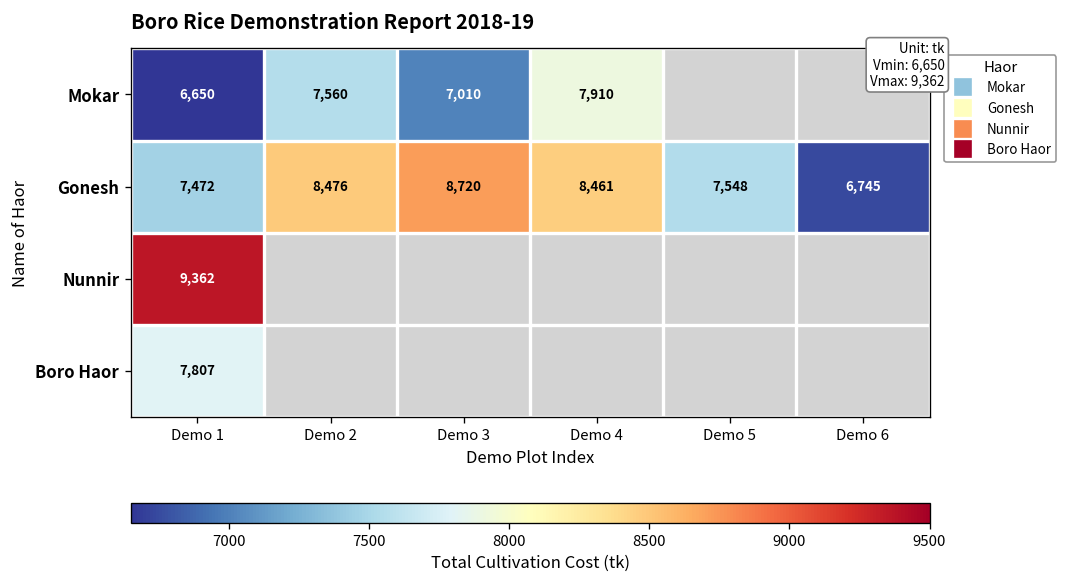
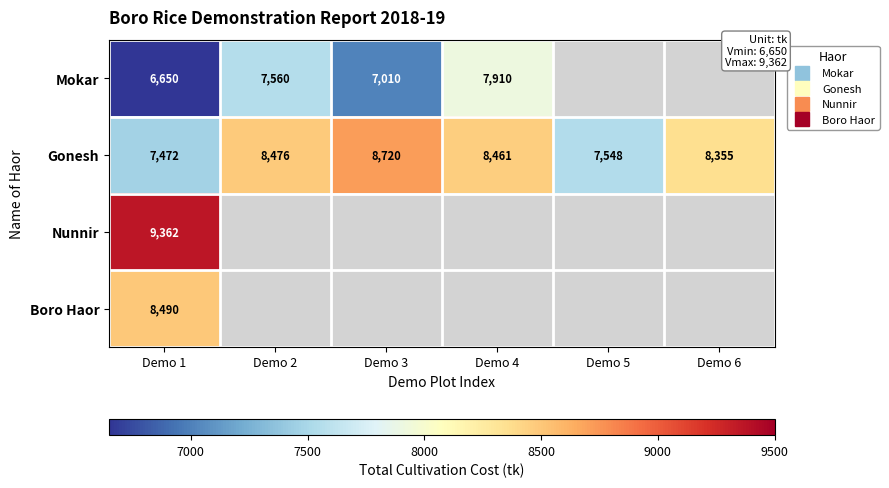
Gonesh, Demo 6: 6,745 -> 8,355
Boro Haor, Demo 1: 7,807 -> 8,490
